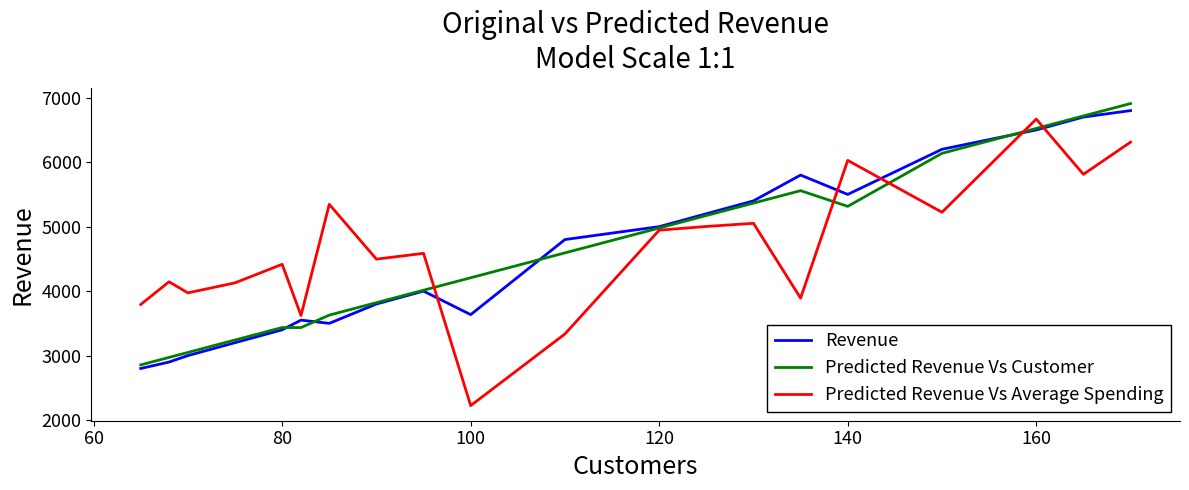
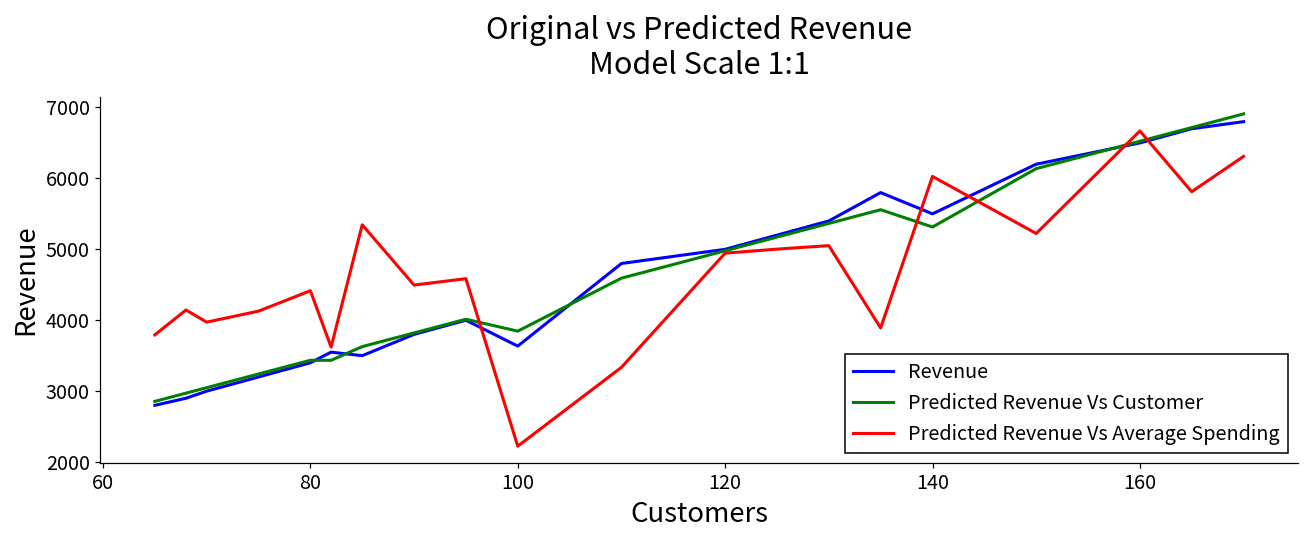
Predicted Revenue Vs Customer, 100: 4200 -> 3800
